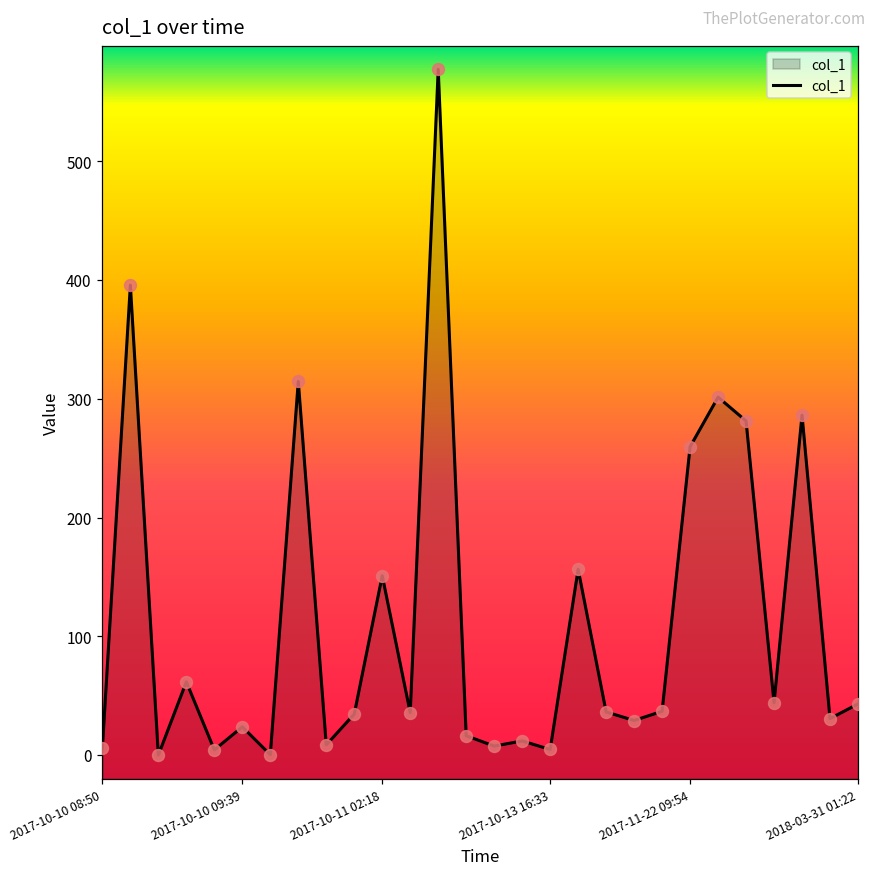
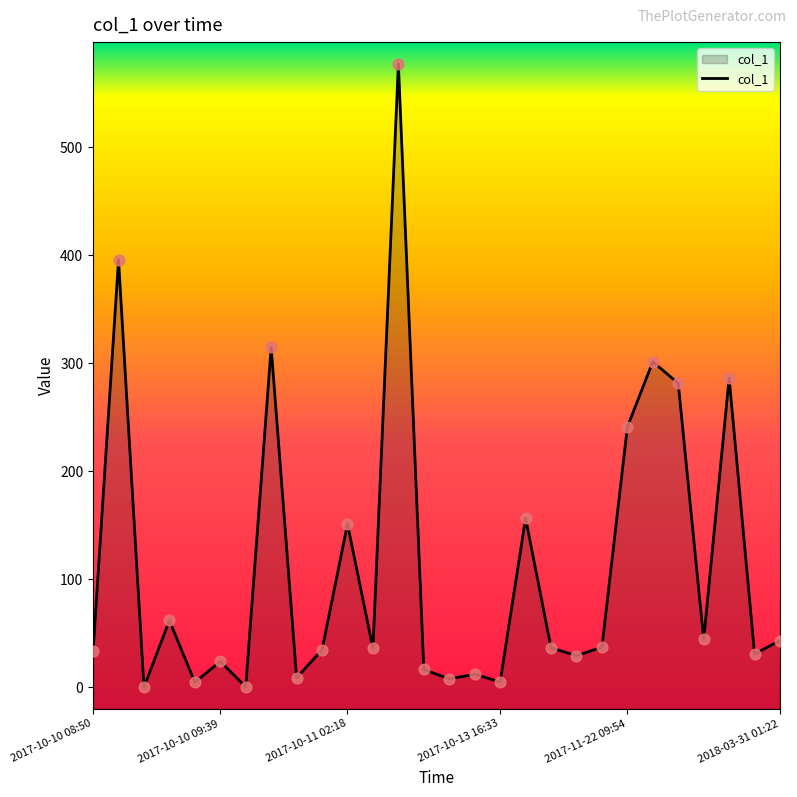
2017-10-10 08:50: 6 -> 33
2017-11-22 09:54: 260 -> 241
